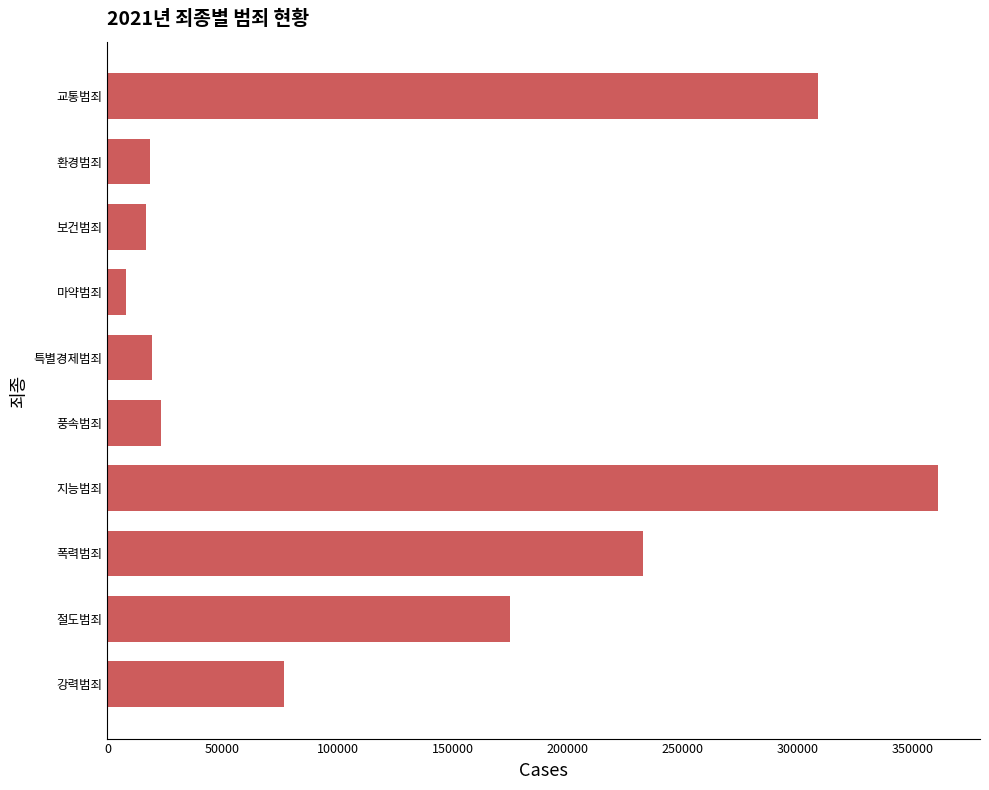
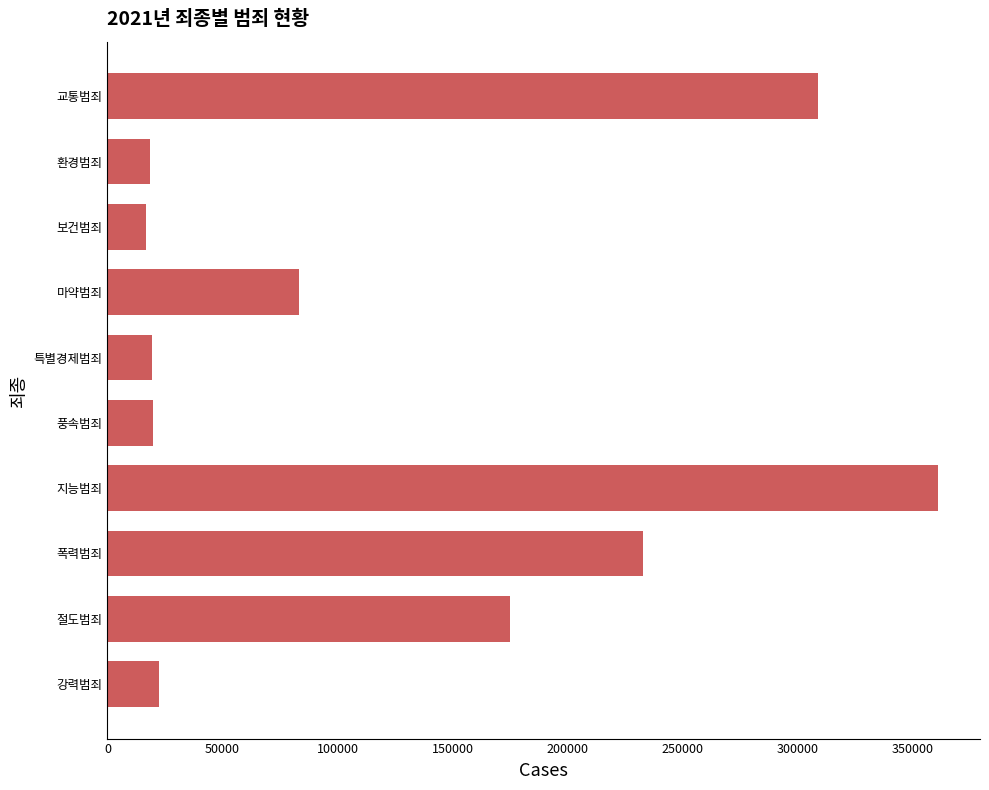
마약범죄: 8000 -> 83000
풍속범죄: 23000 -> 20000
강력범죄: 77000 -> 22000
